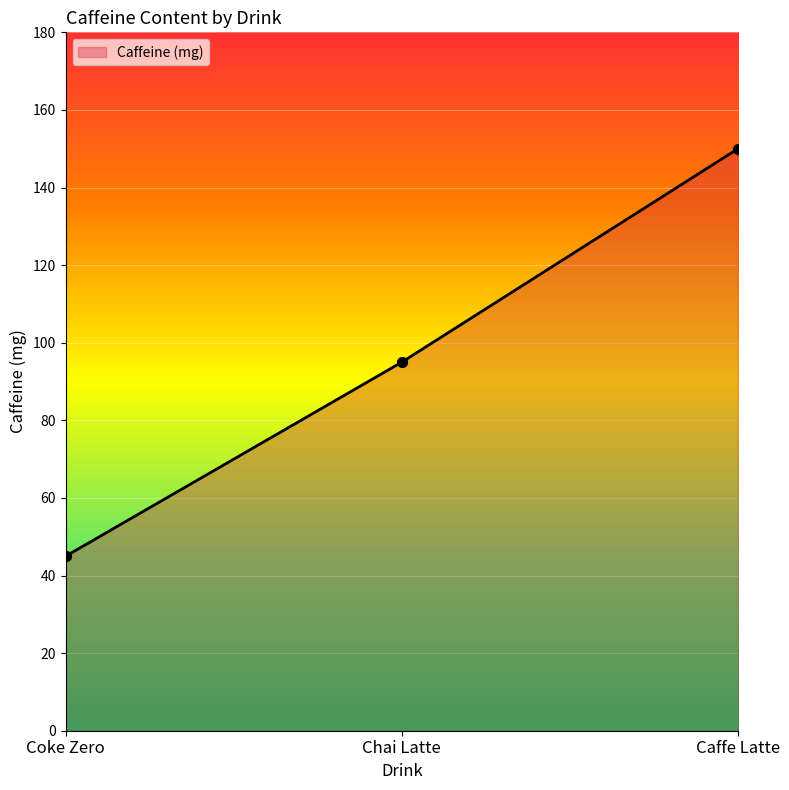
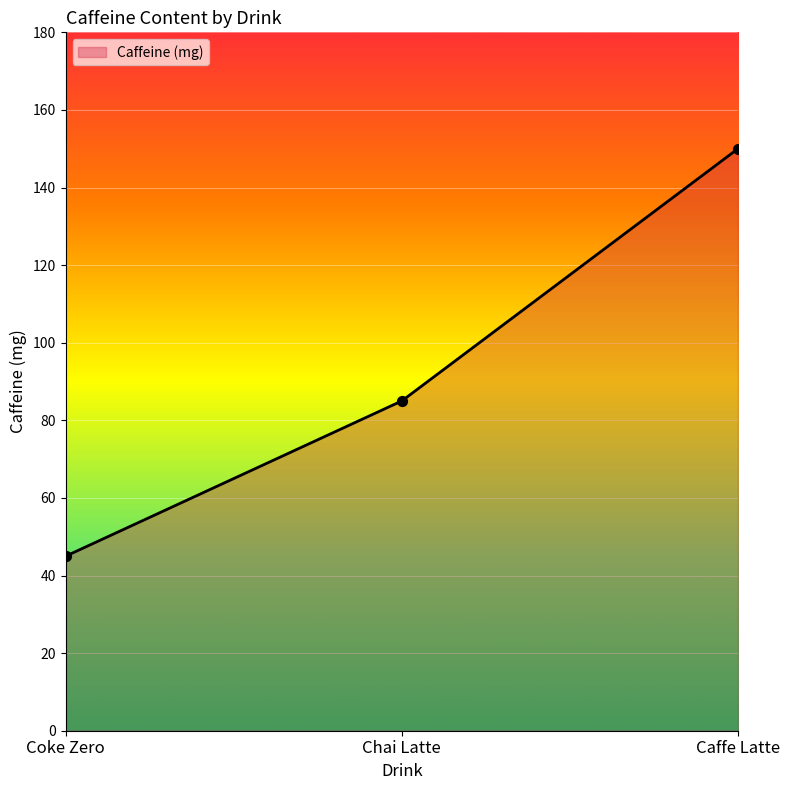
Chai Latte: 95 -> 85
